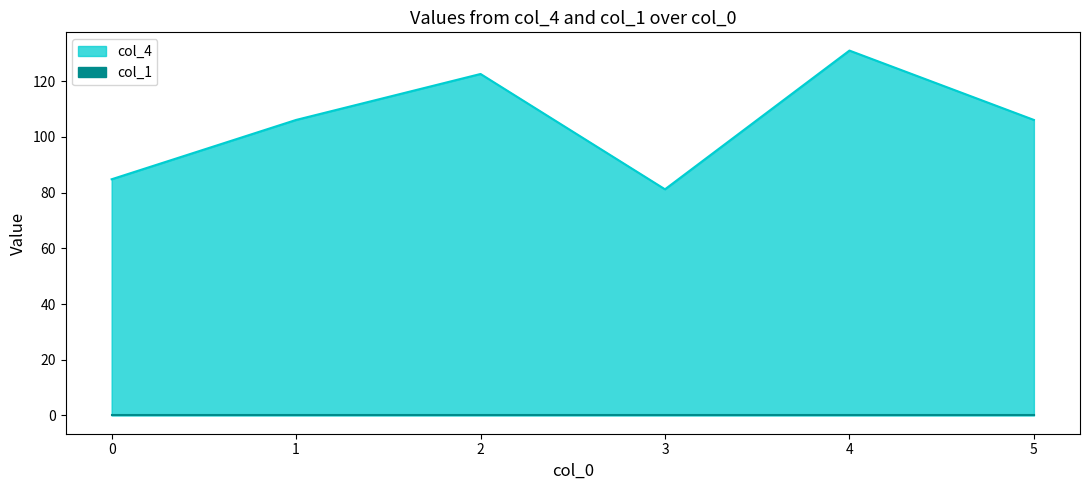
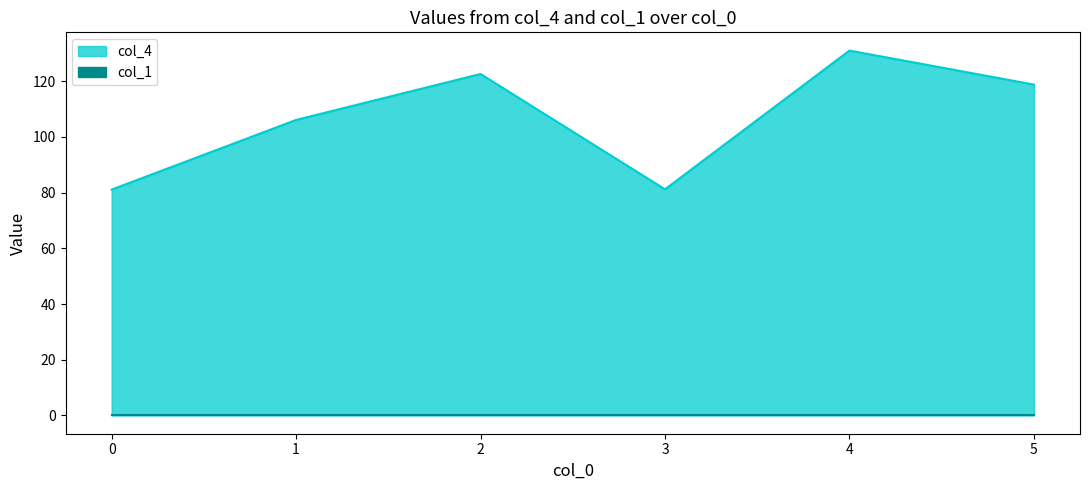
col_4, 0: 85 -> 81
col_4, 5: 106 -> 119
